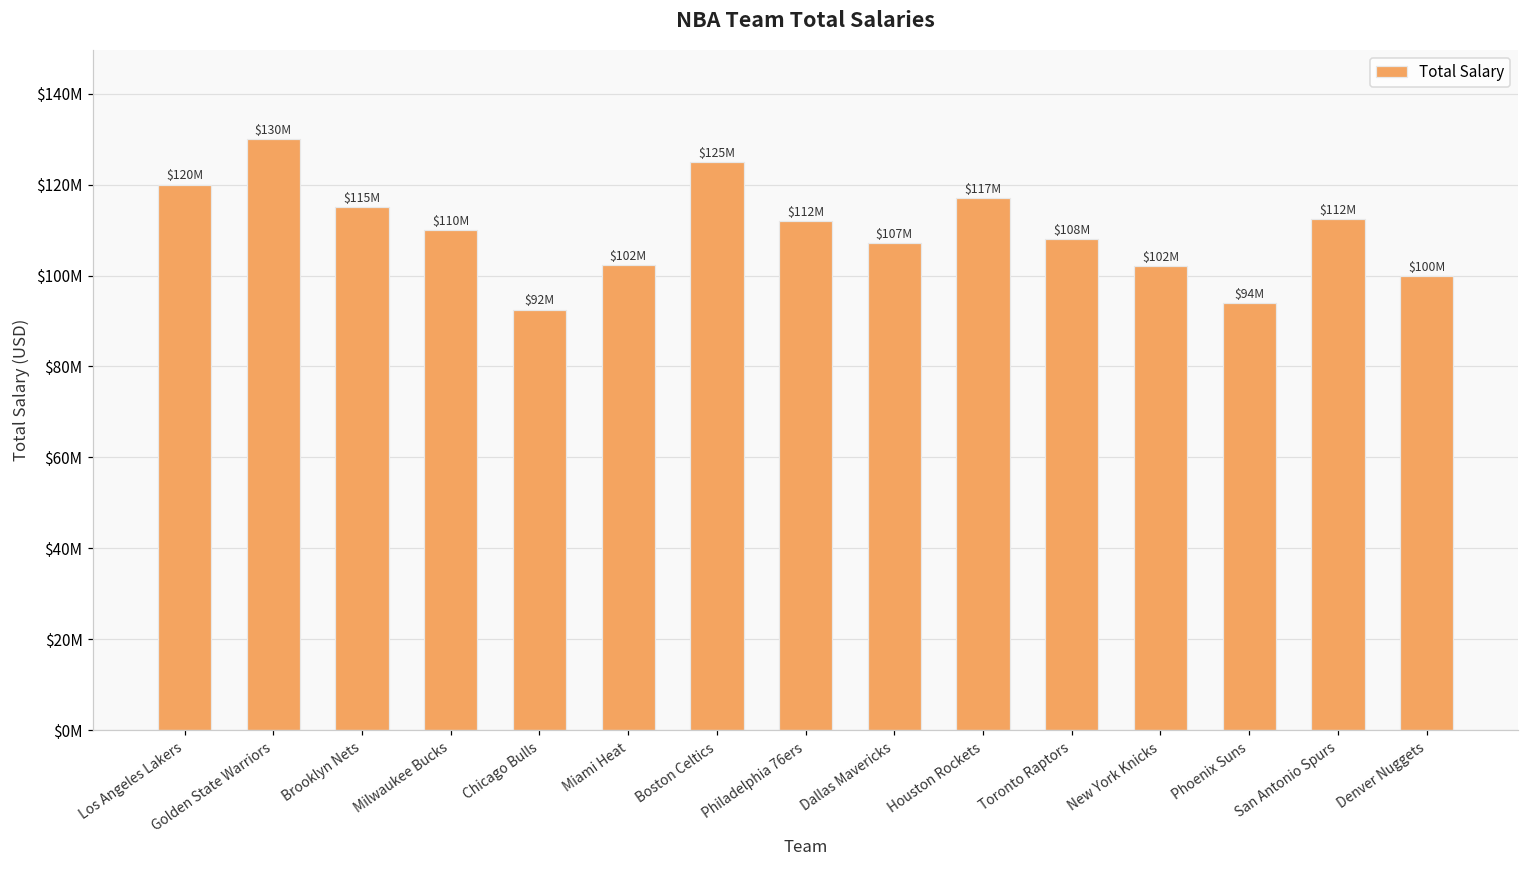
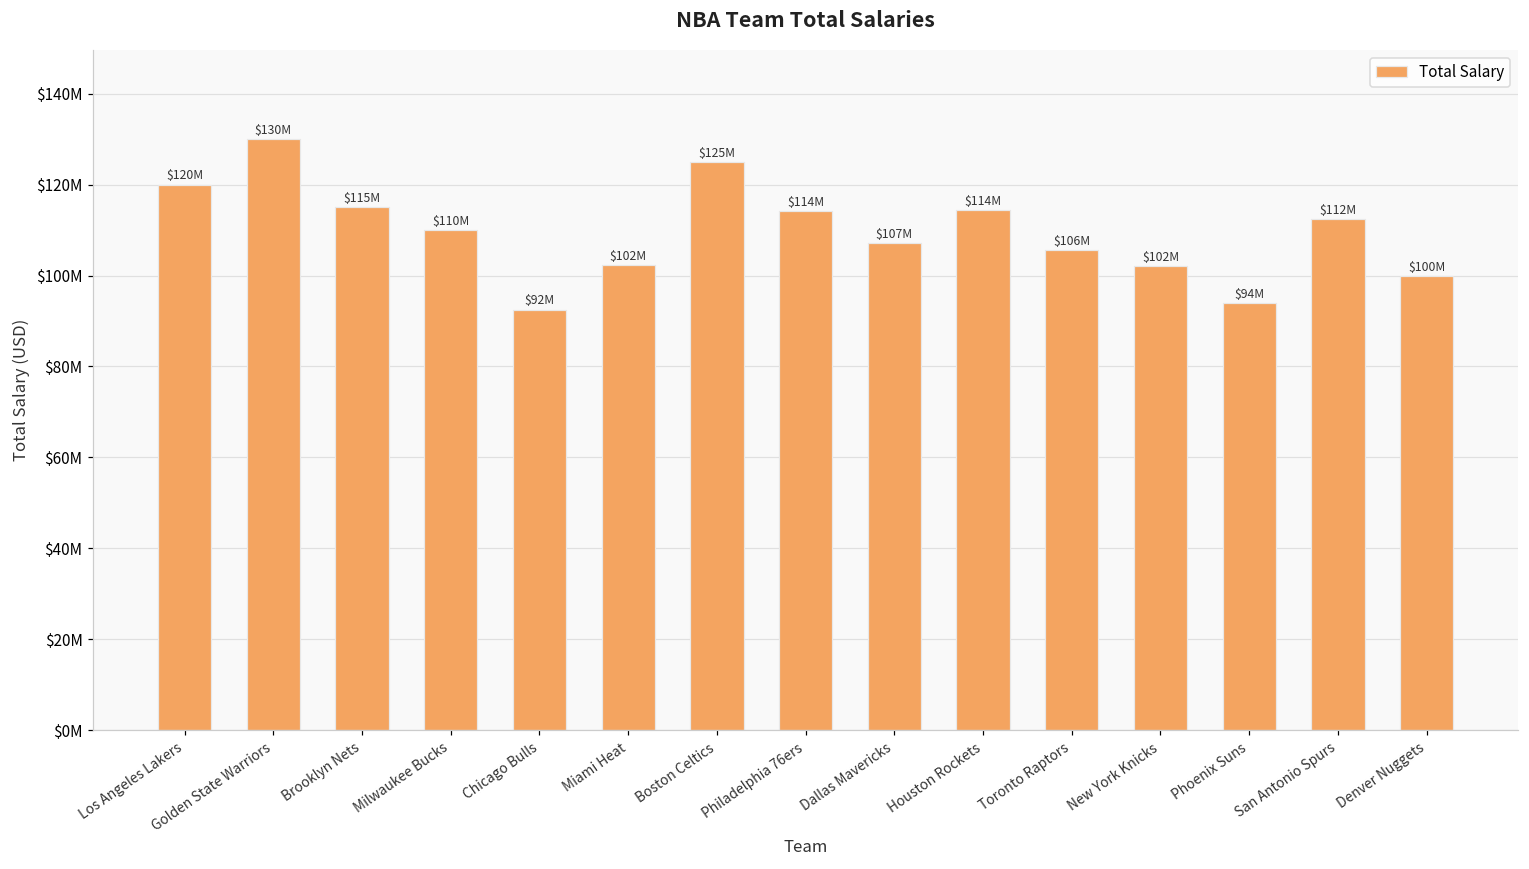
Philadelphia 76ers: $112M -> $114M
Houston Rockets: $117M -> $114M
Toronto Raptors: $108M -> $106M
